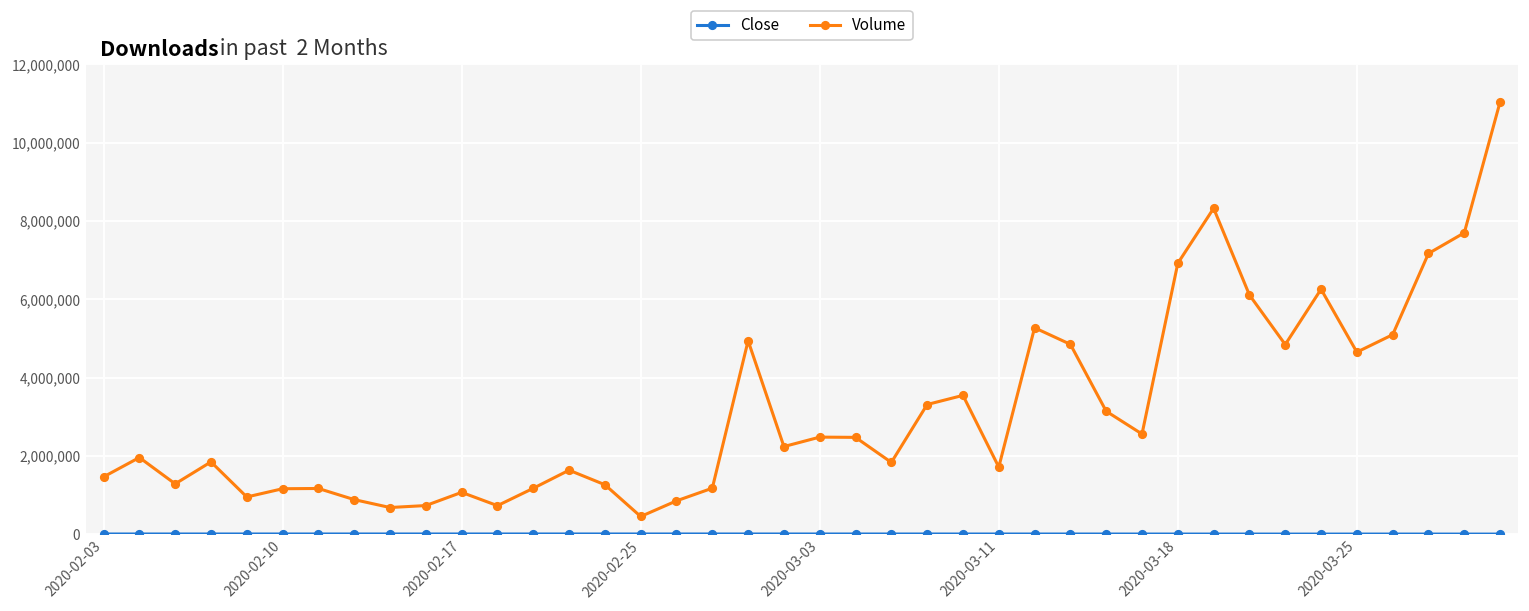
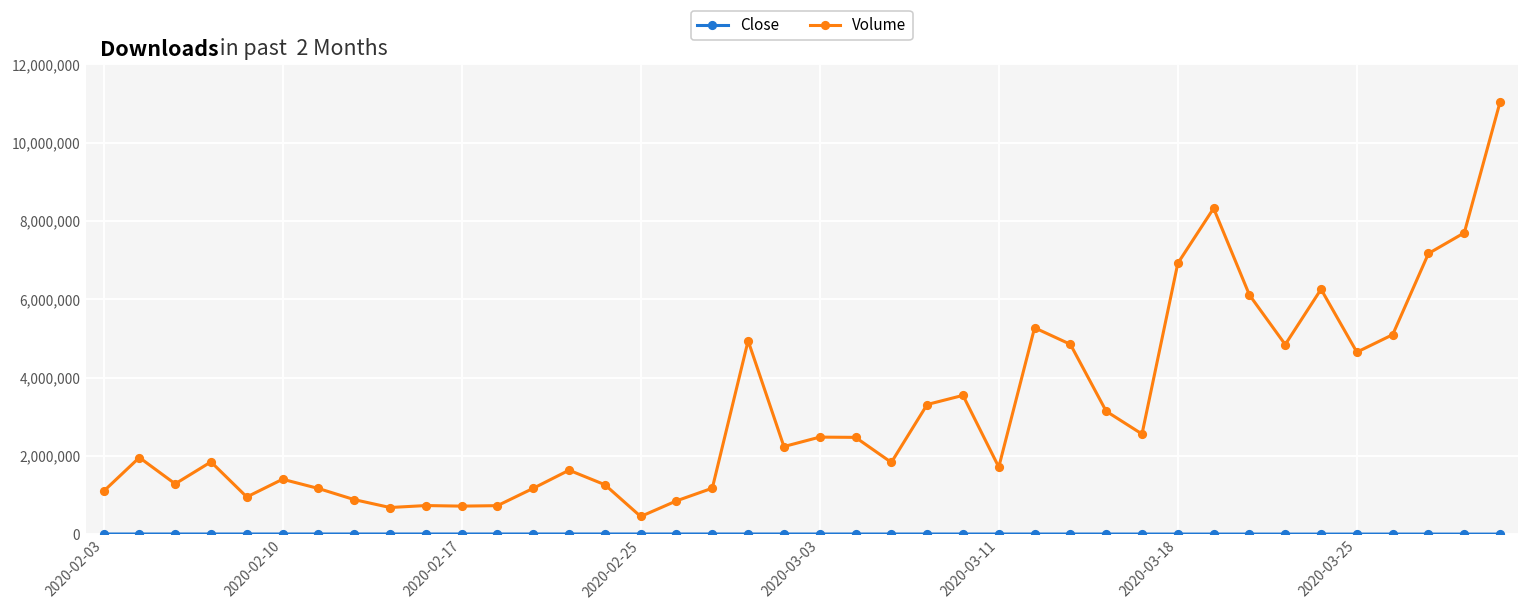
Volume, 2020-02-03: 1,500,000 -> 1,100,000
Volume, 2020-02-10: 1,200,000 -> 1,400,000
Volume, 2020-02-17: 1,100,000 -> 700,000
